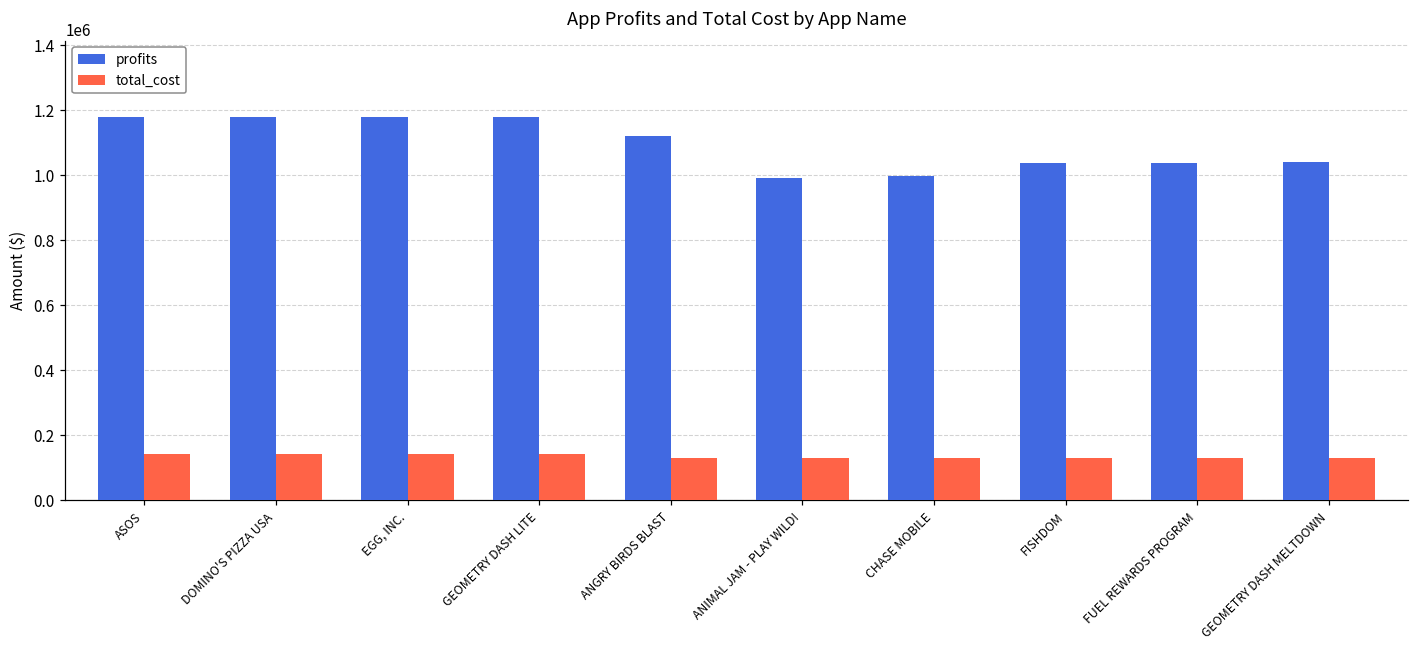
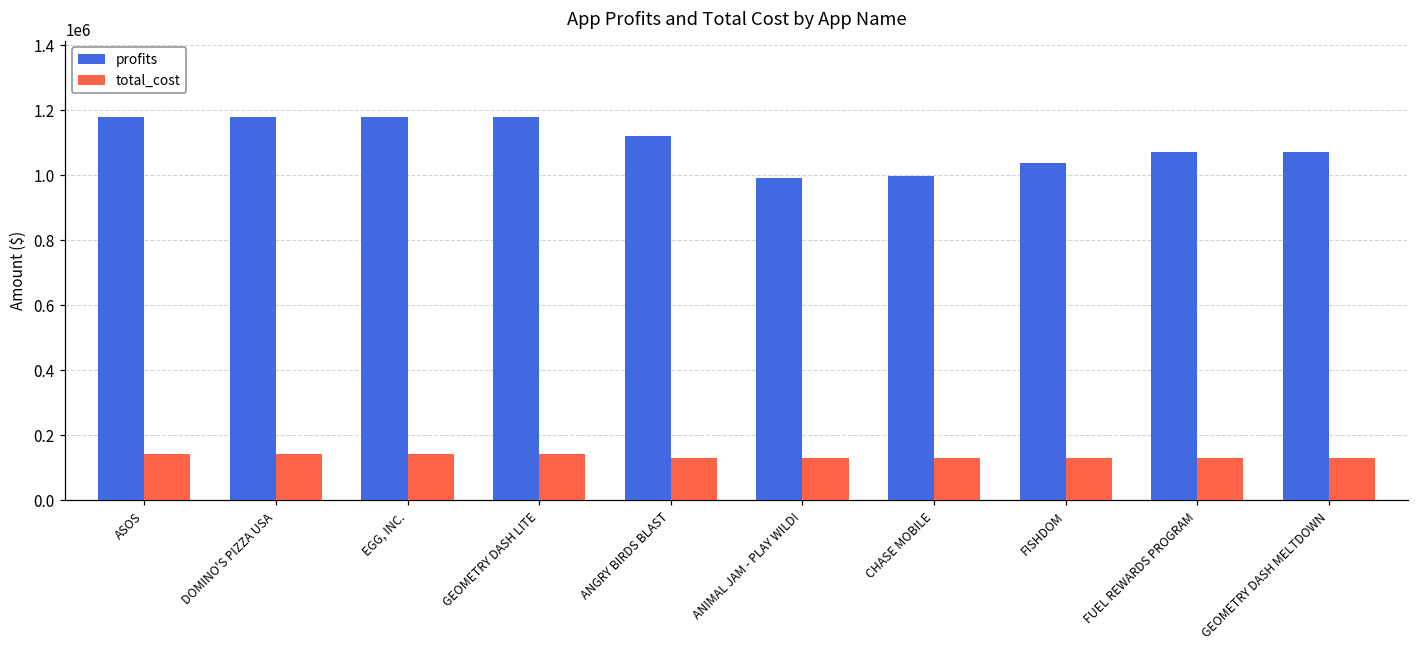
profits, FUEL REWARDS PROGRAM: 1040000 -> 1070000
profits, GEOMETRY DASH MELTDOWN: 1040000 -> 1070000
